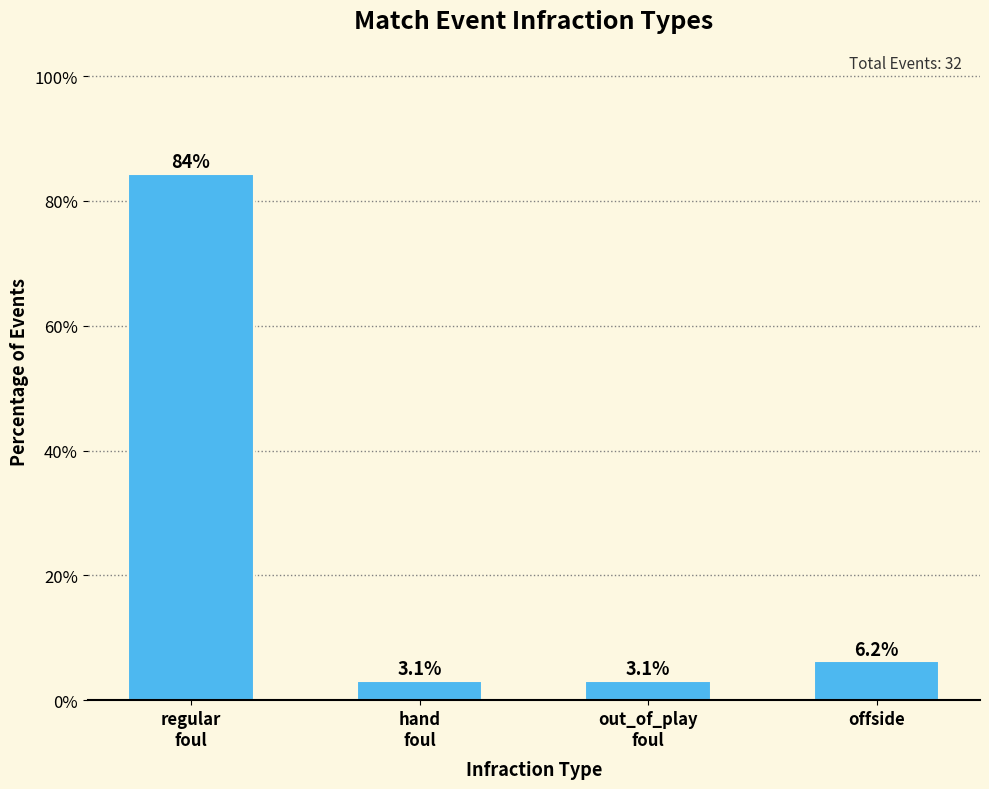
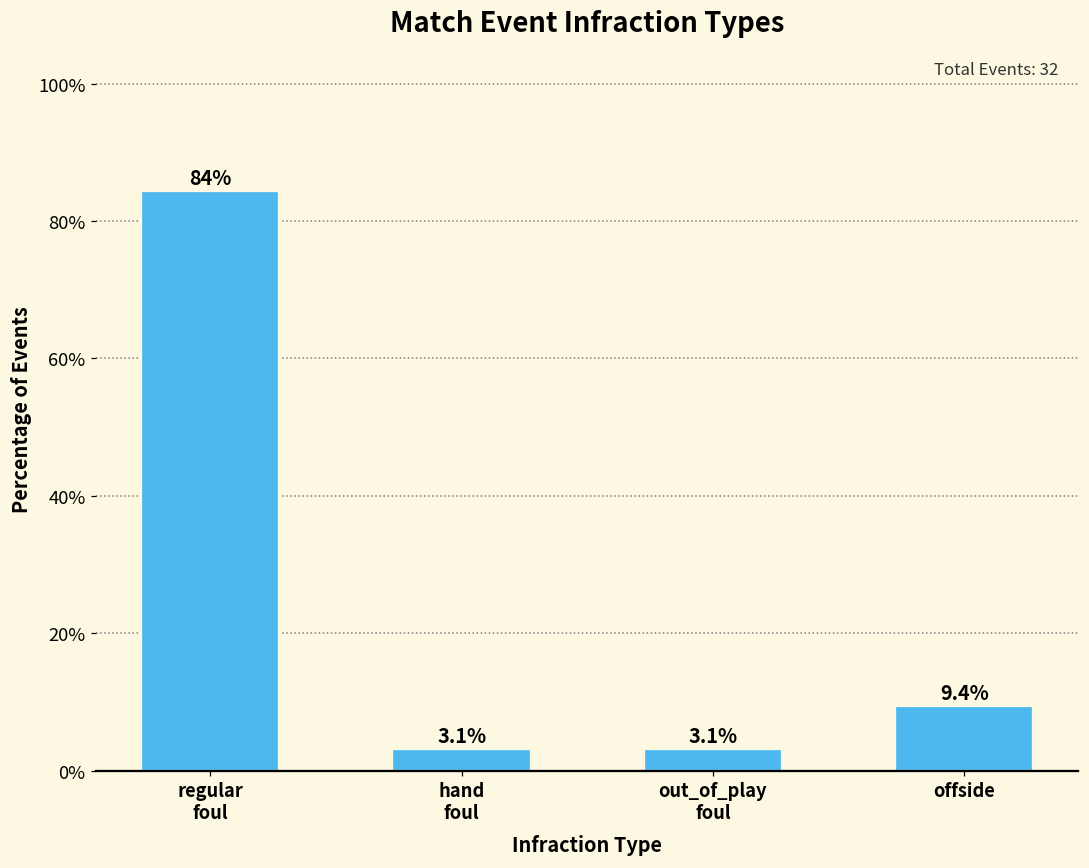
offside: 6.2% -> 9.4%
